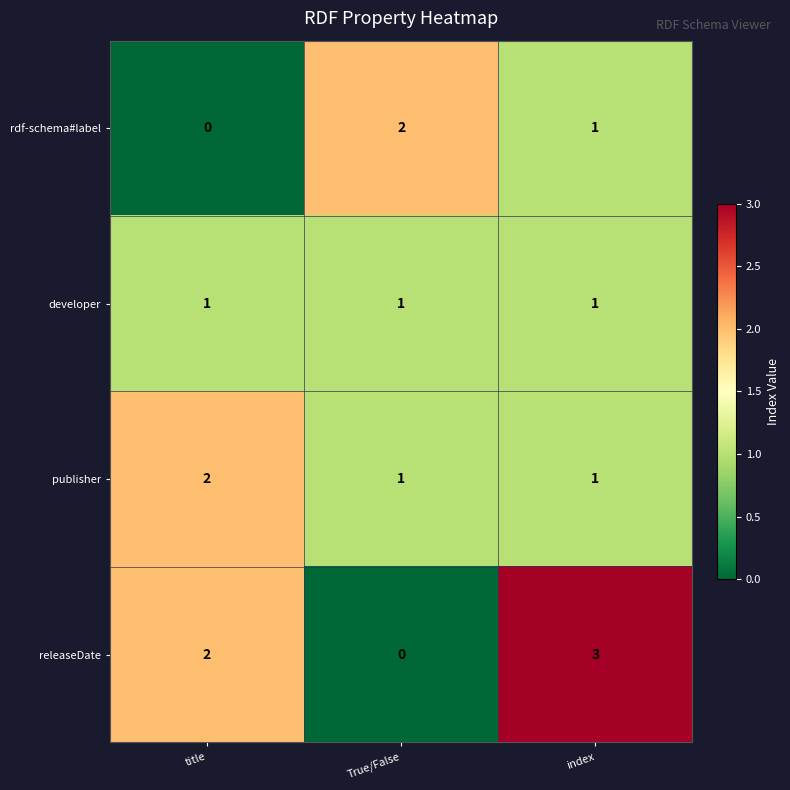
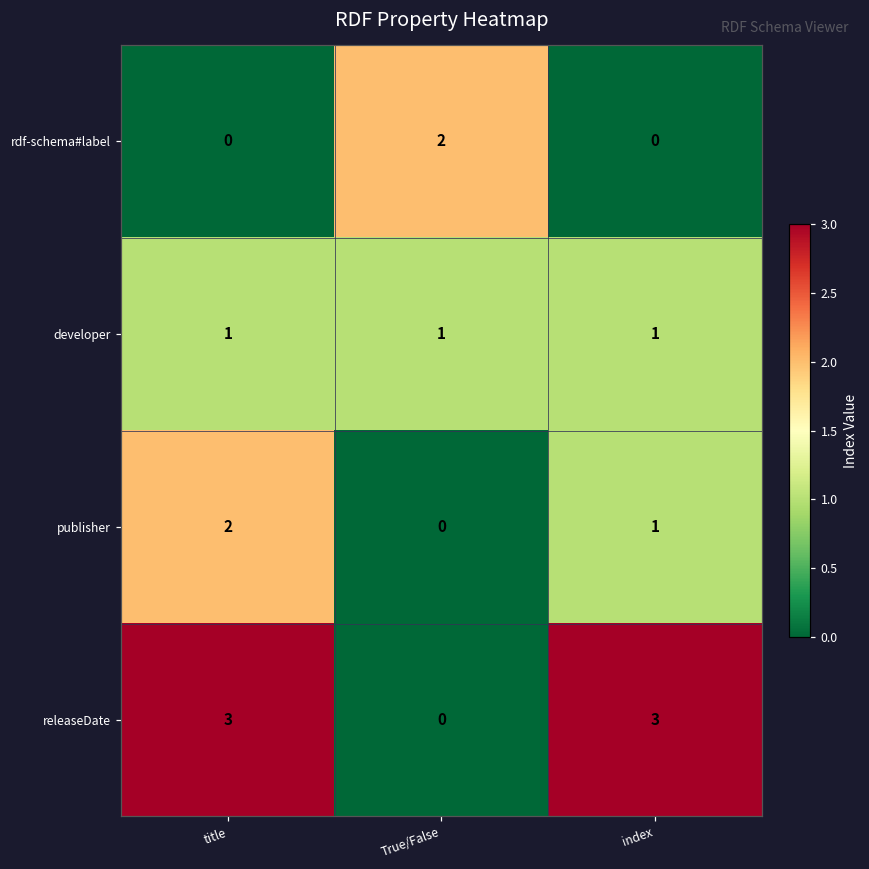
rdf-schema#label, index: 1 -> 0
publisher, True/False: 1 -> 0
releaseDate, title: 2 -> 3
